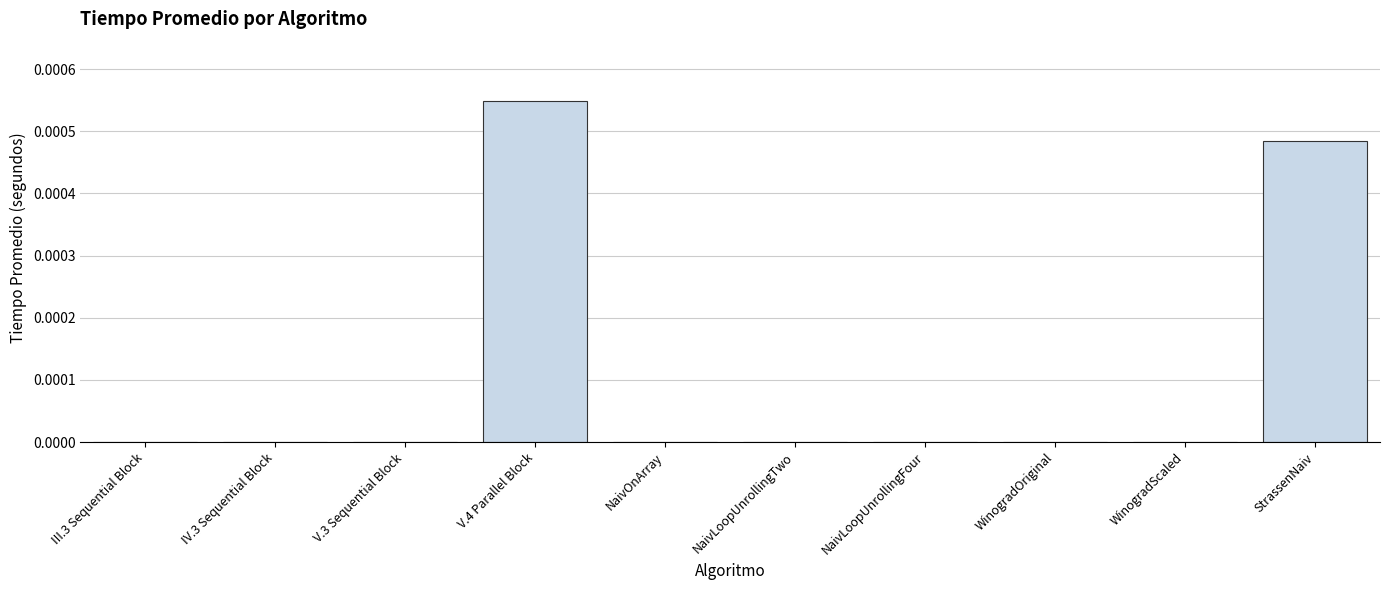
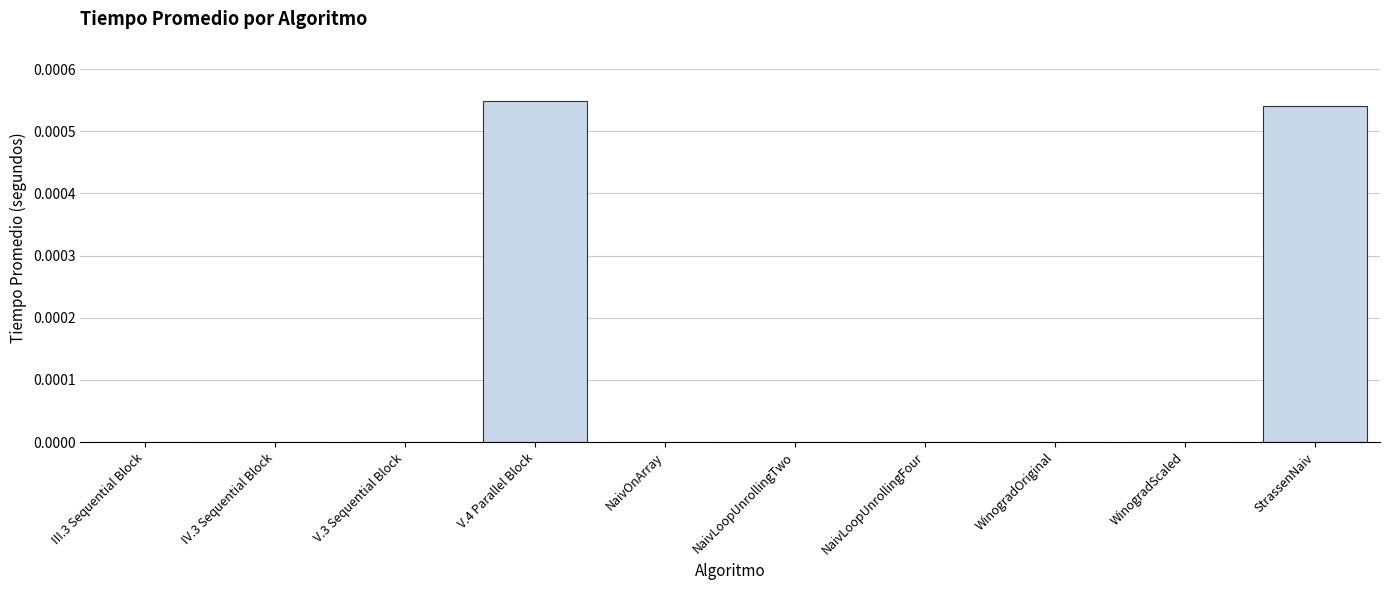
StrassenNaiv: 0.00048 -> 0.00054
